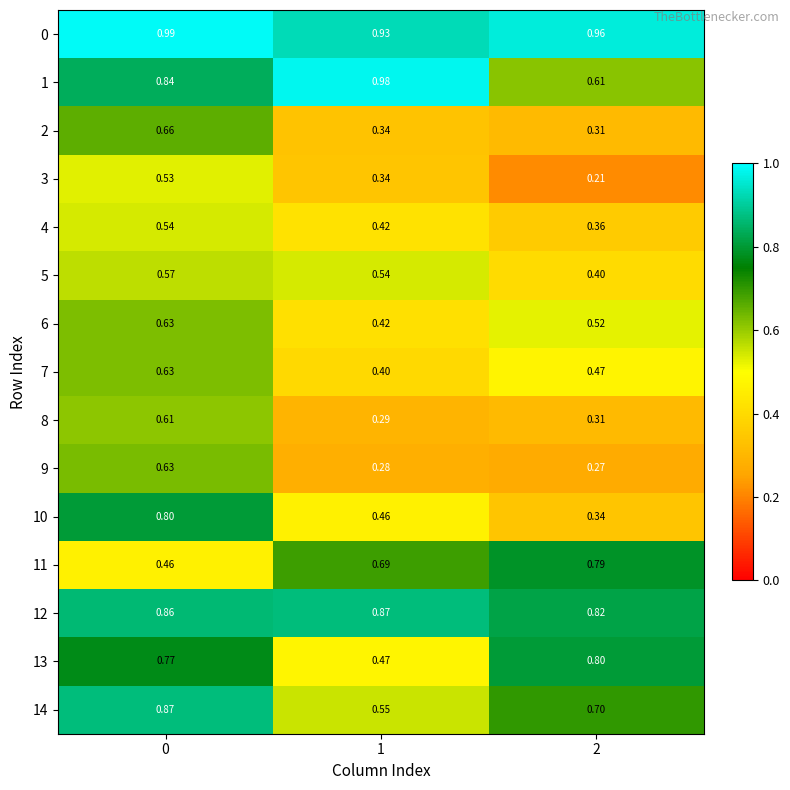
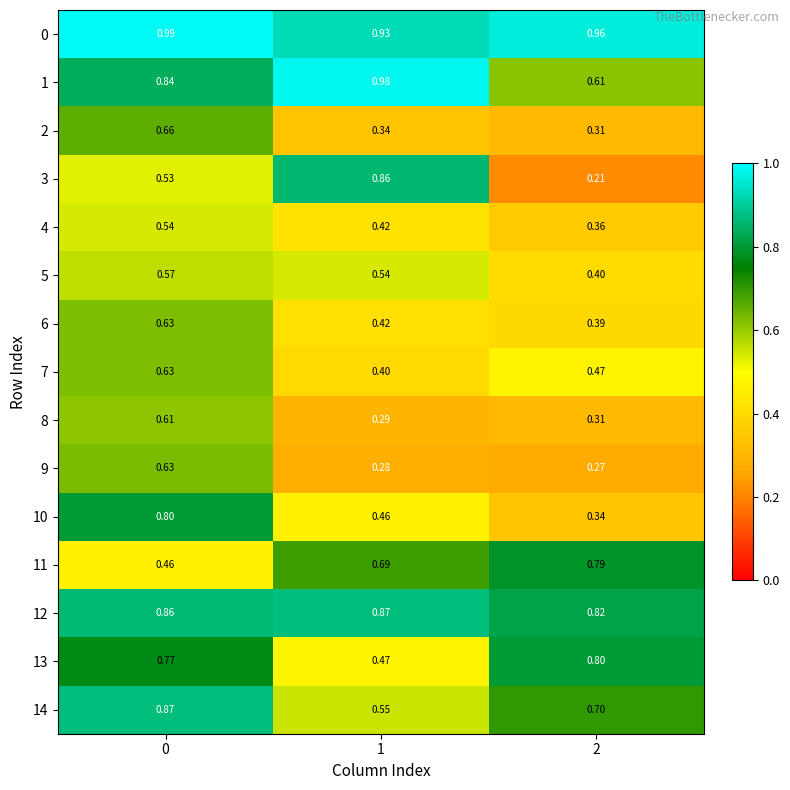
3, 1: 0.34 -> 0.86
6, 2: 0.52 -> 0.39
